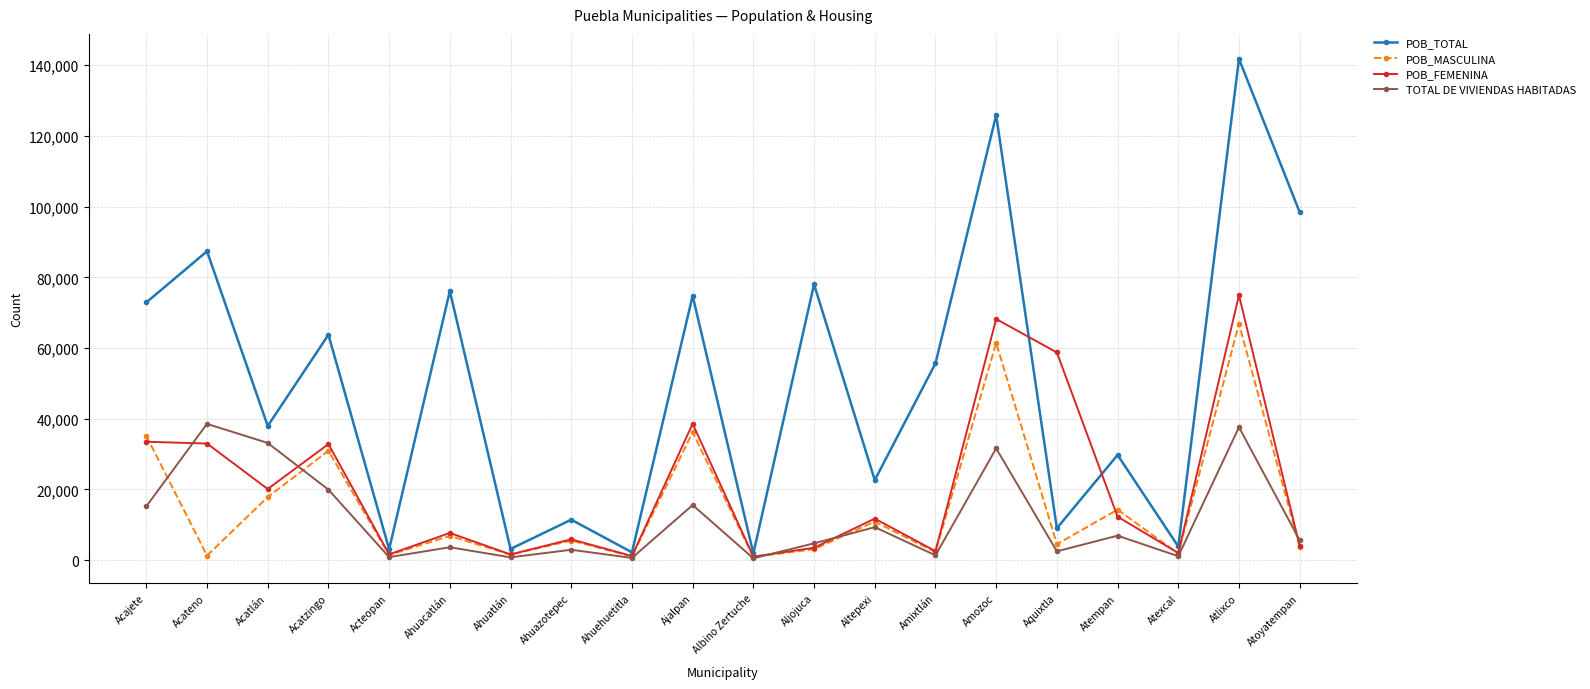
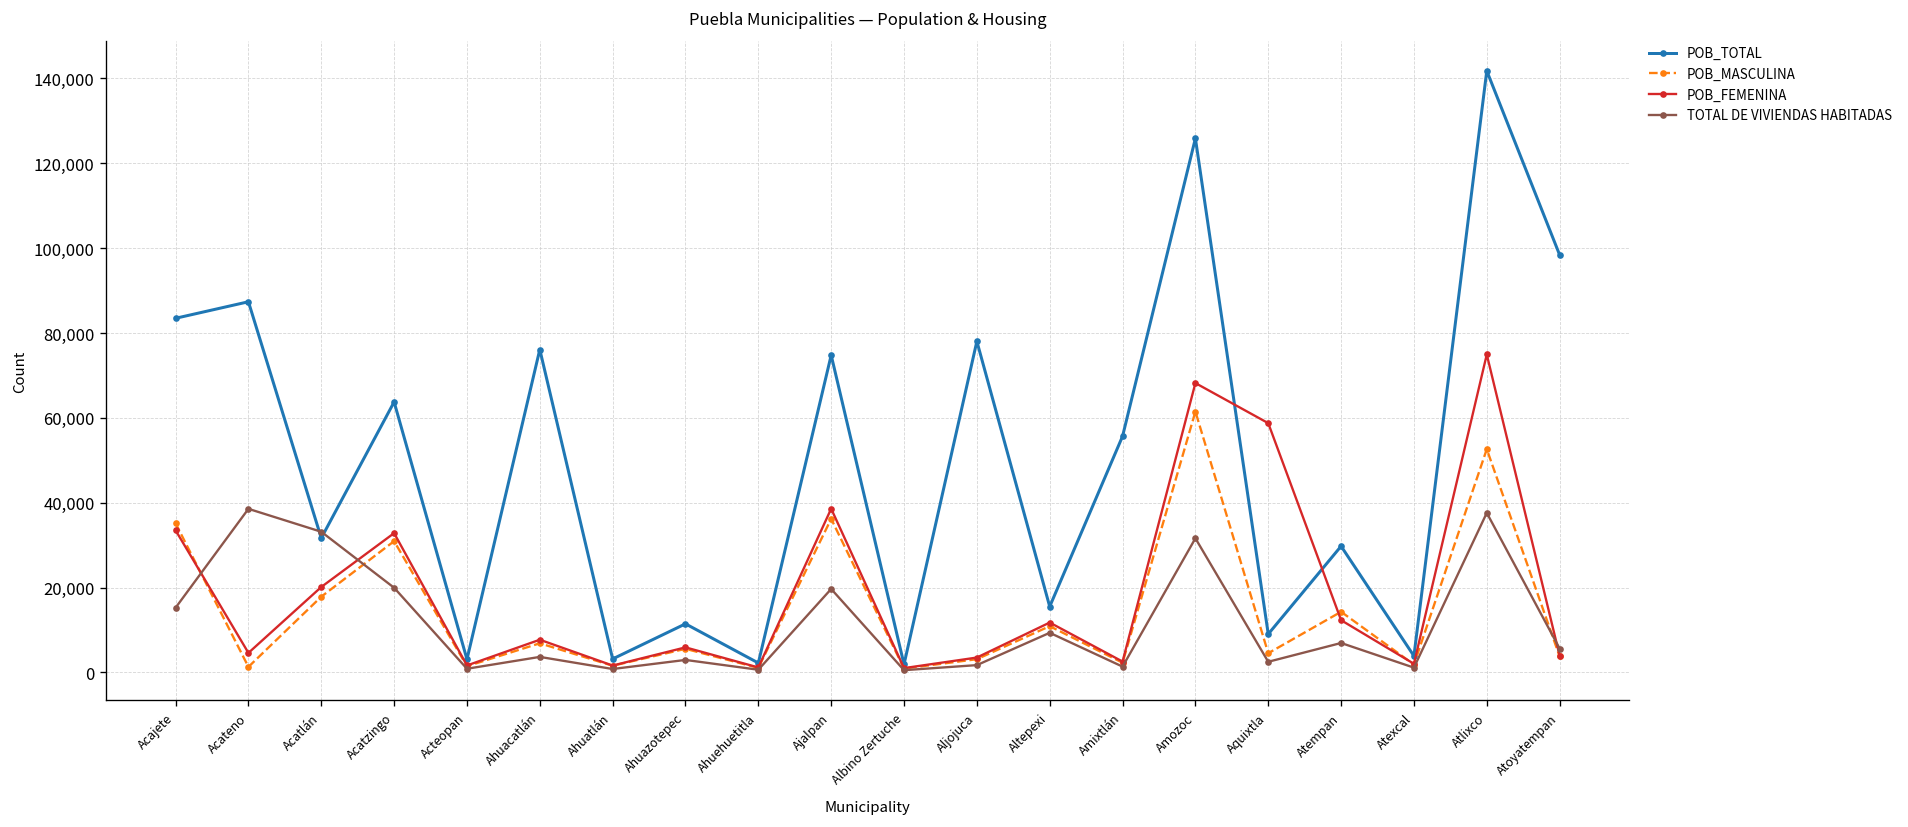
POB_TOTAL, Acajete: 73,000 -> 83,000
POB_FEMENINA, Acateno: 33,000 -> 5,000
POB_TOTAL, Acatlán: 38,000 -> 32,000
TOTAL DE VIVIENDAS HABITADAS, Ajalpan: 16,000 -> 20,000
TOTAL DE VIVIENDAS HABITADAS, Aljojuca: 5,000 -> 2,000
POB_TOTAL, Altepexi: 23,000 -> 16,000
POB_MASCULINA, Atlixco: 67,000 -> 53,000
